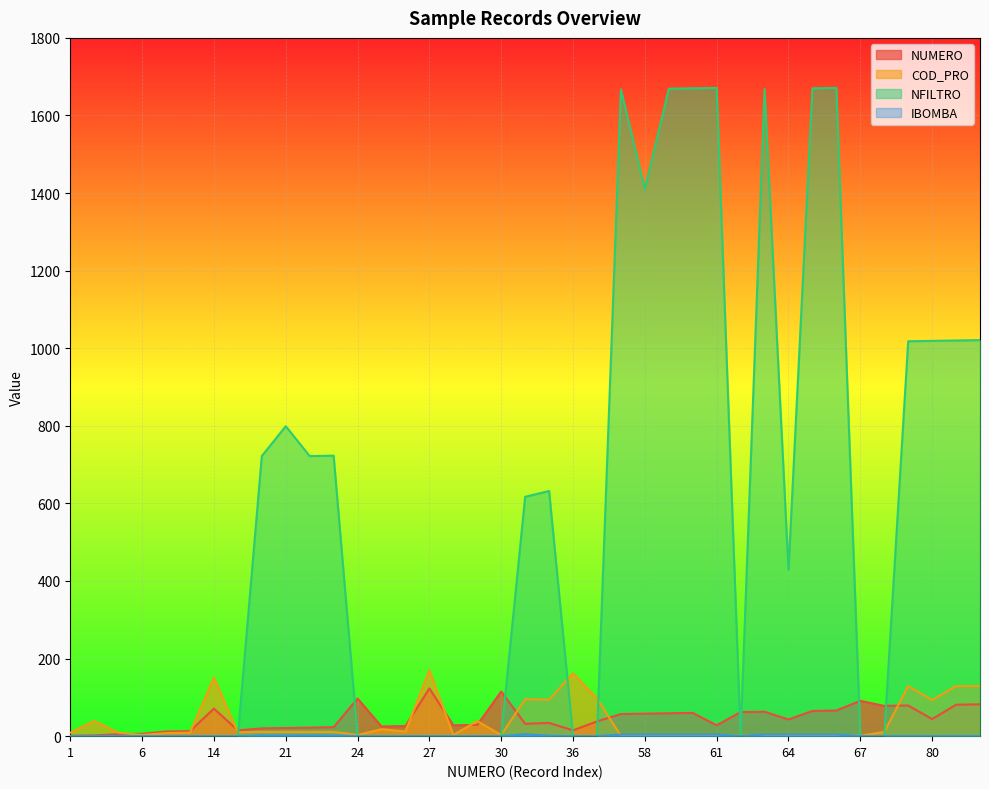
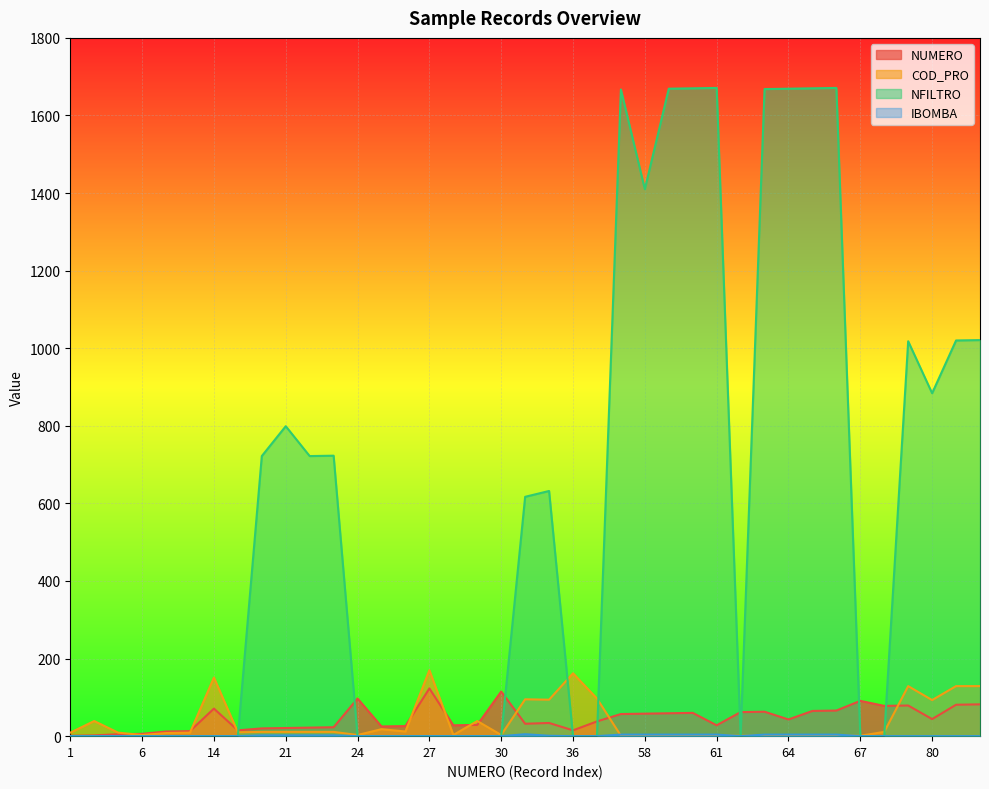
NFILTRO, 64: 430 -> 1670
NFILTRO, 80: 1020 -> 880
